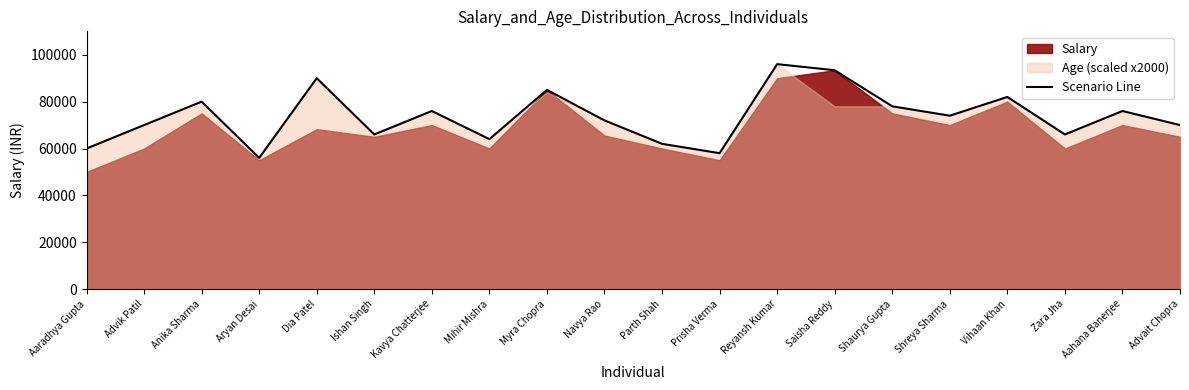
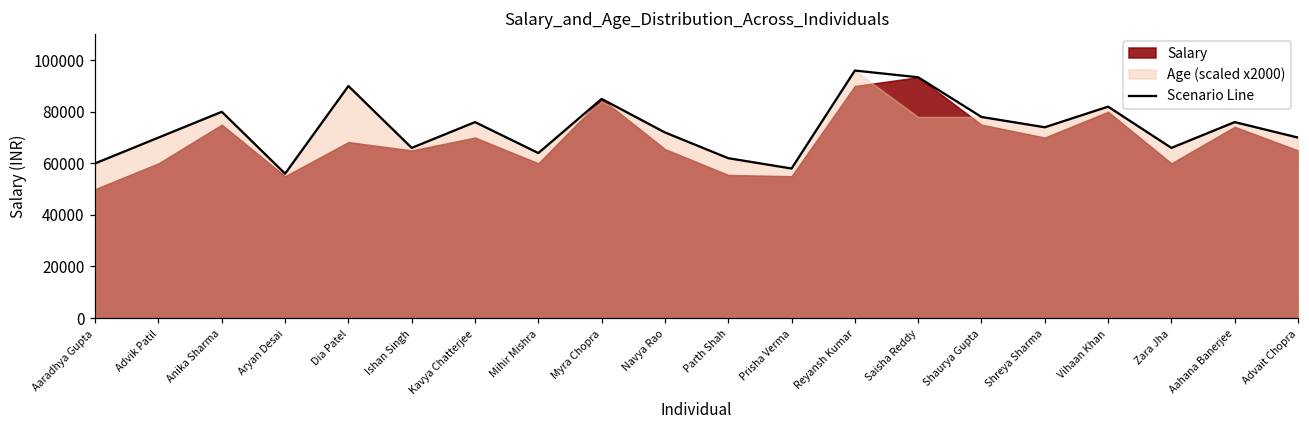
Salary, Parth Shah: 60000 -> 56000
Salary, Aahana Banerjee: 70000 -> 74000
